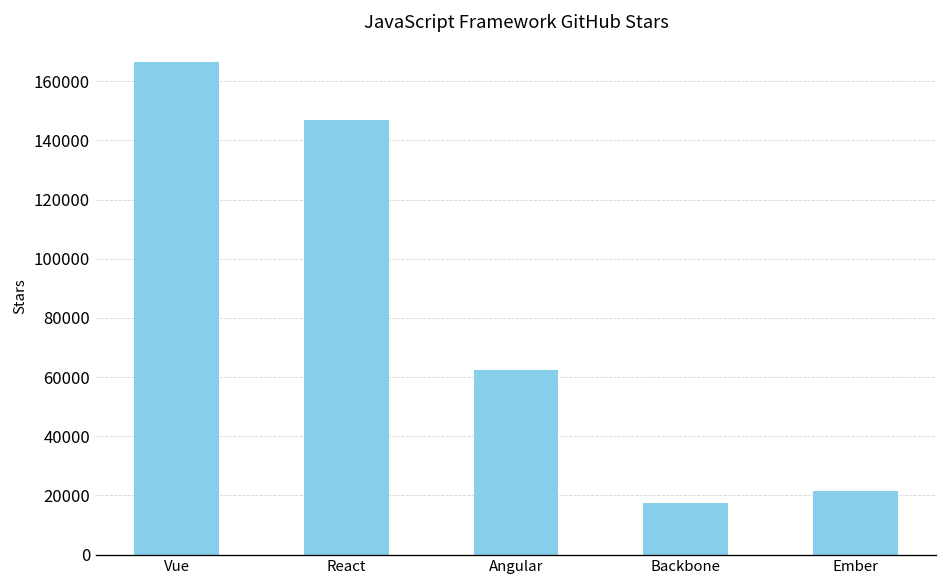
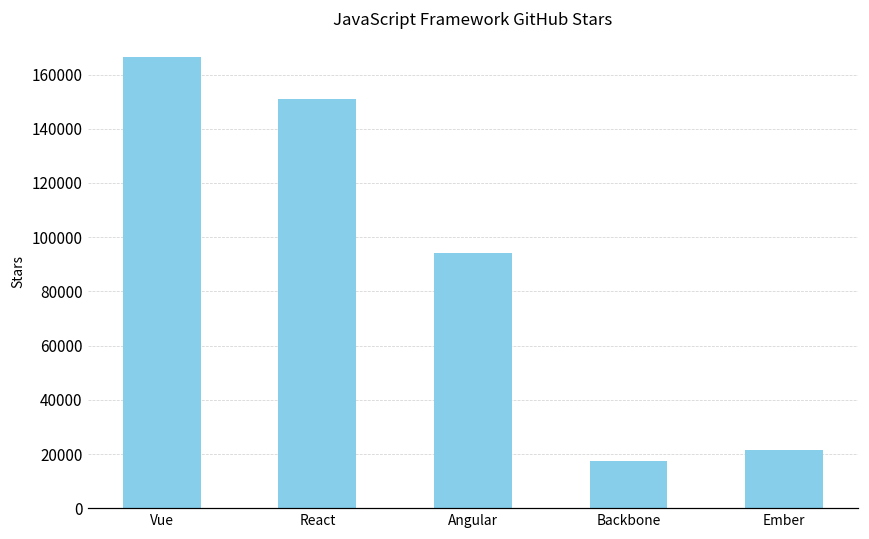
React: 147000 -> 151000
Angular: 62000 -> 94000
